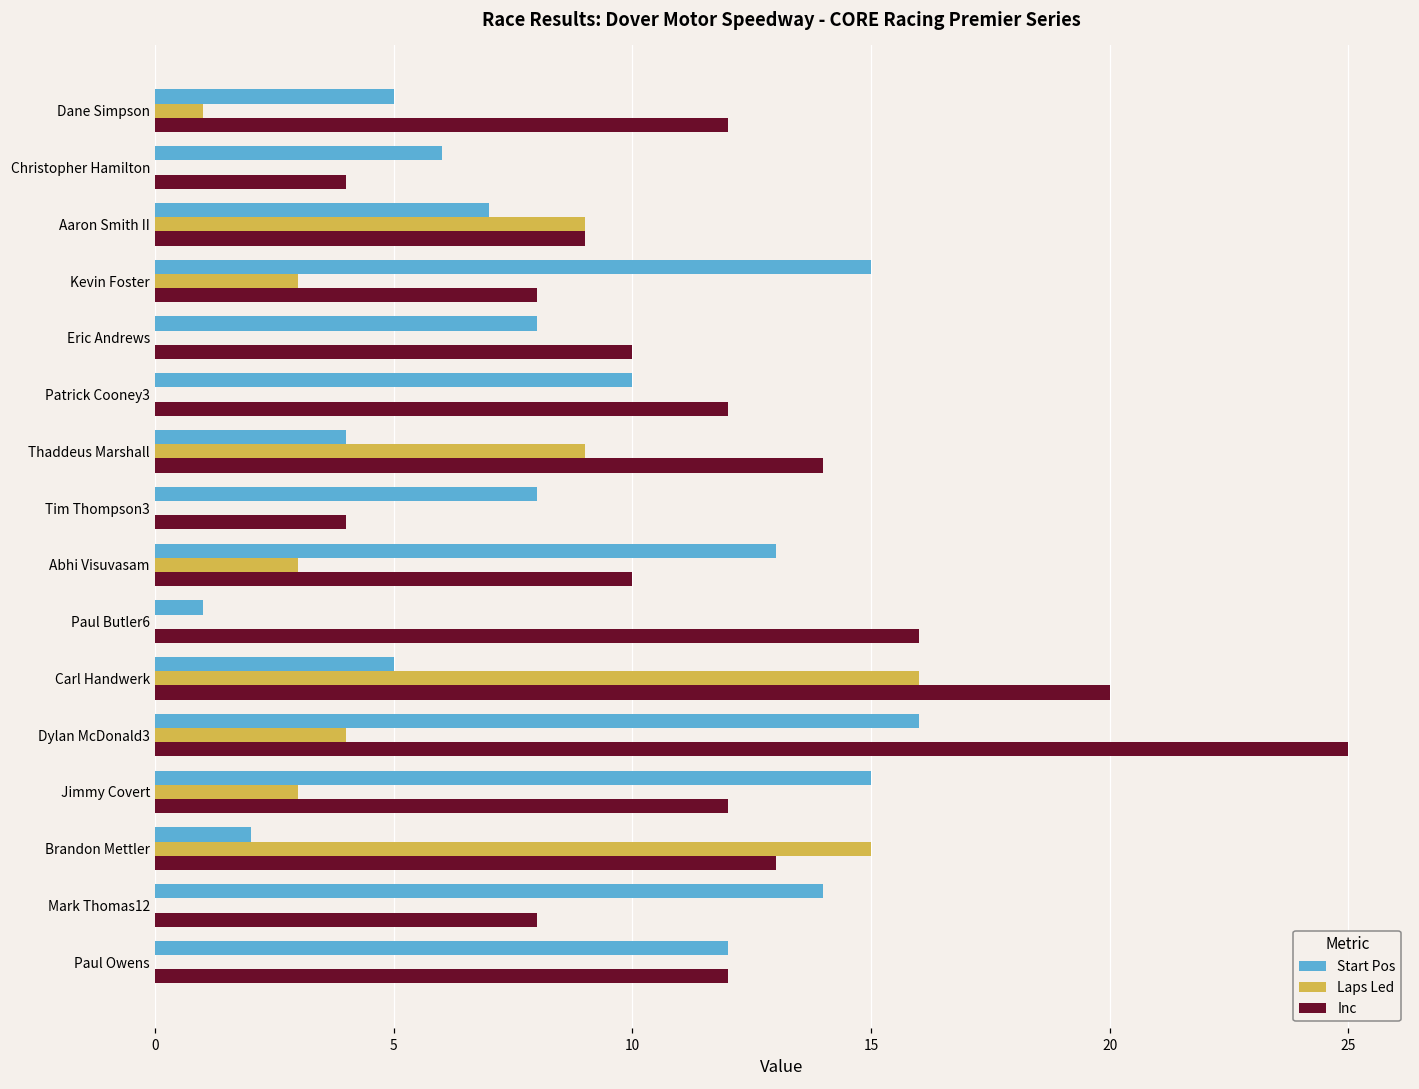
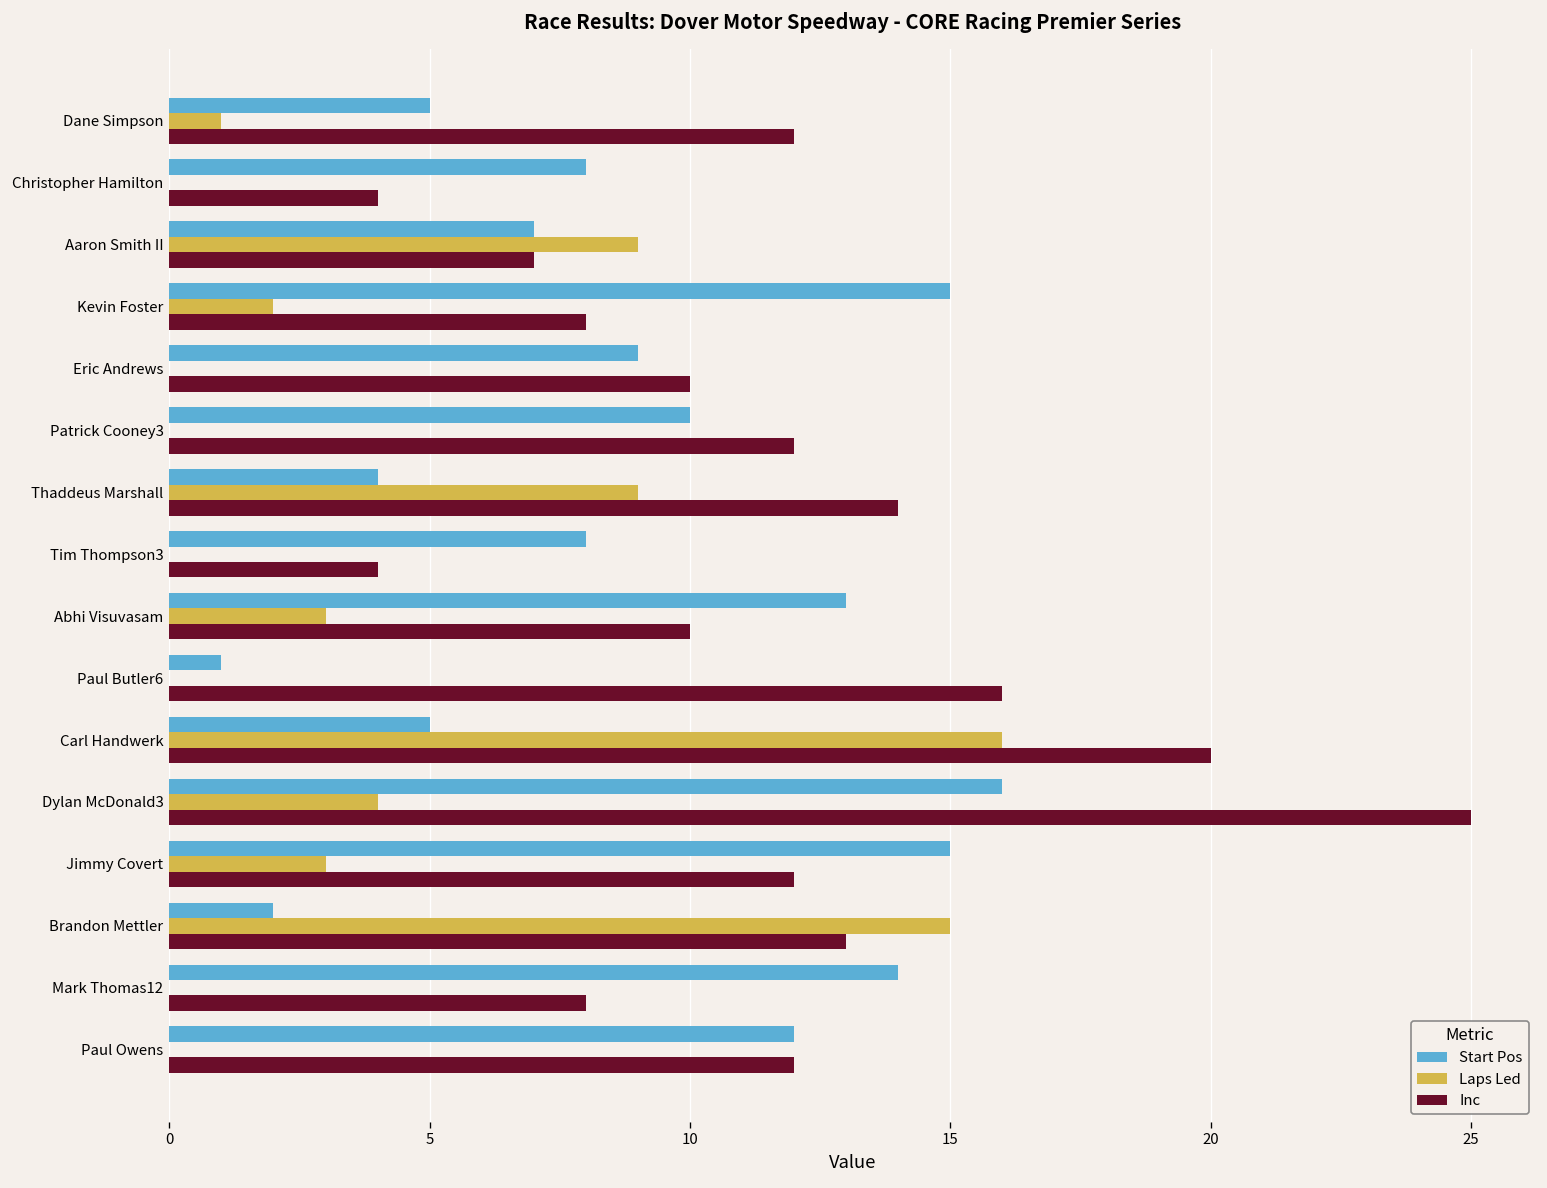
Start Pos, Christopher Hamilton: 6 -> 8
Inc, Aaron Smith II: 9 -> 7
Laps Led, Kevin Foster: 3 -> 2
Start Pos, Eric Andrews: 8 -> 9
